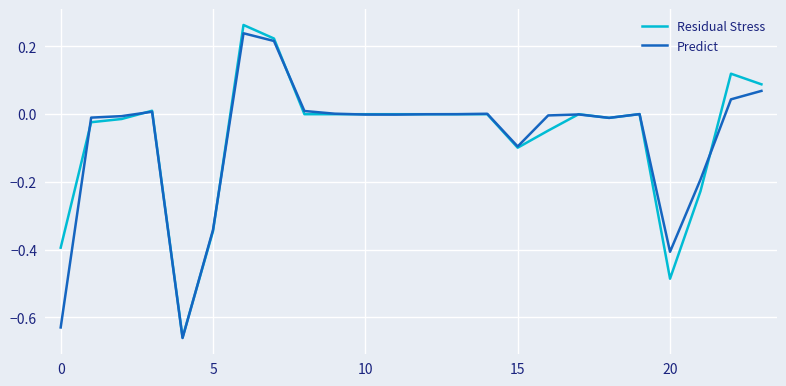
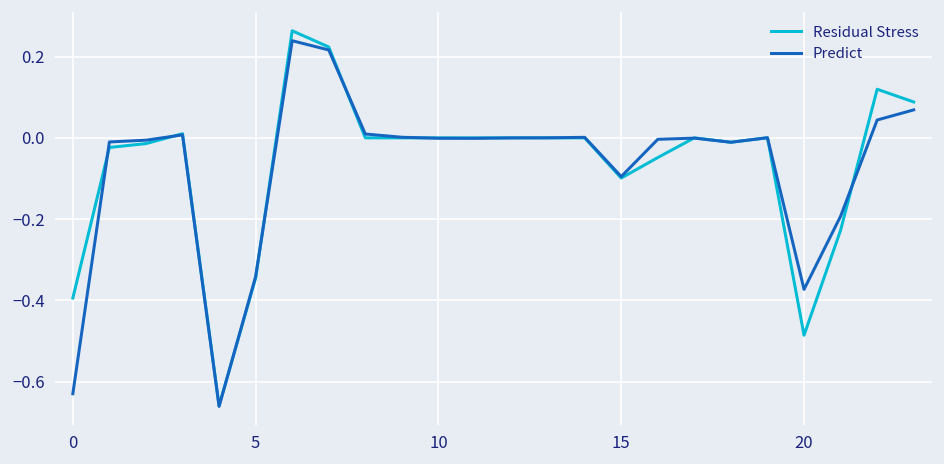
Predict, 20: -0.41 -> -0.37
